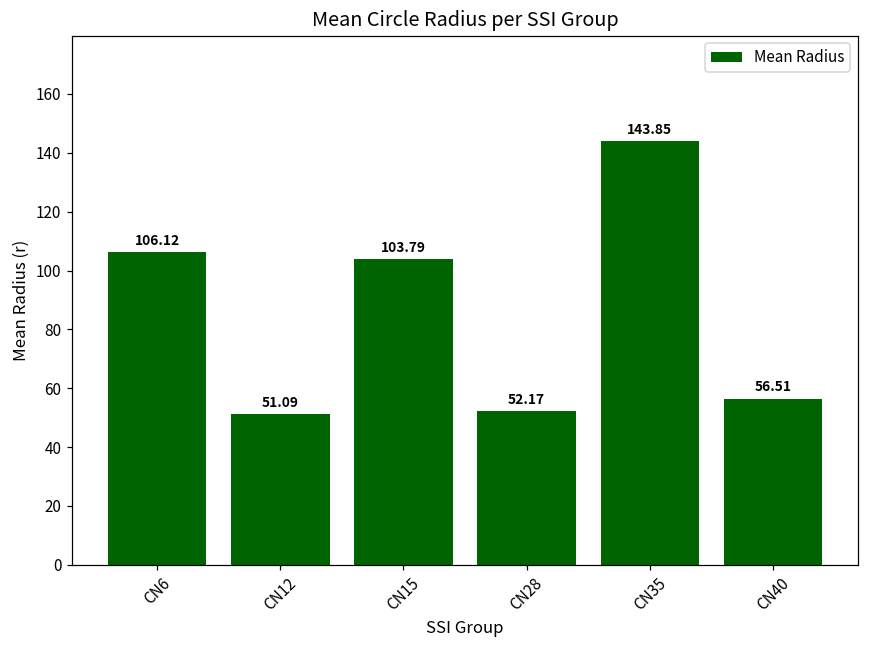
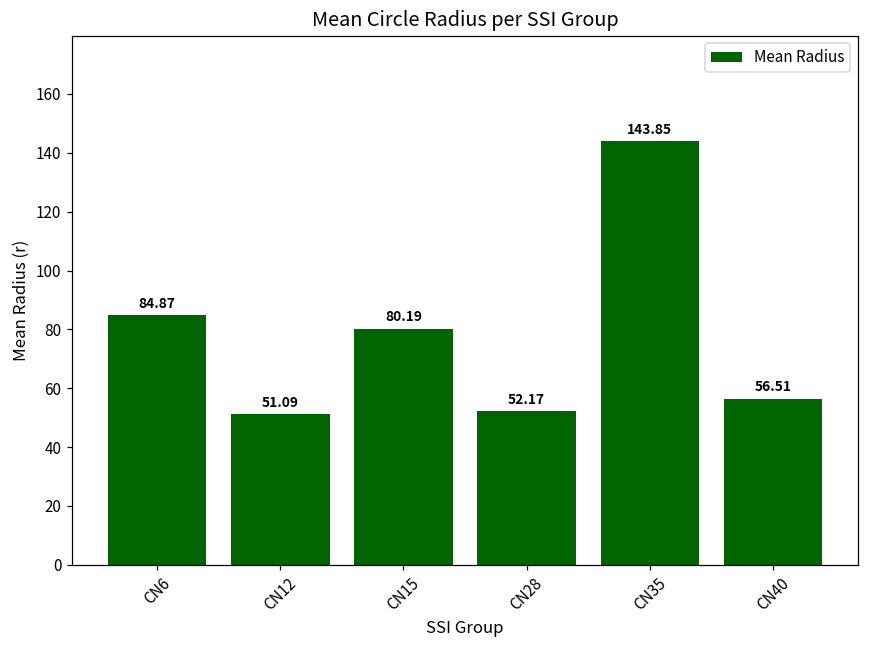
CN6: 106.12 -> 84.87
CN15: 103.79 -> 80.19
